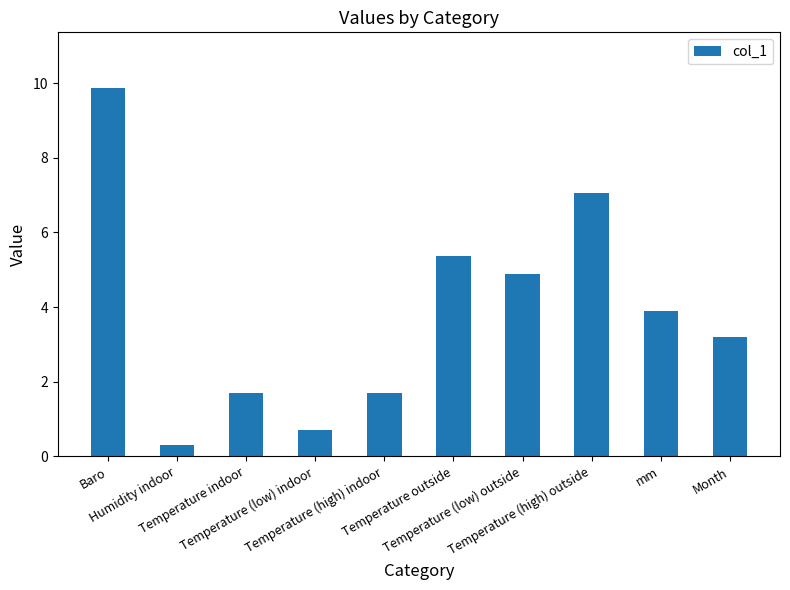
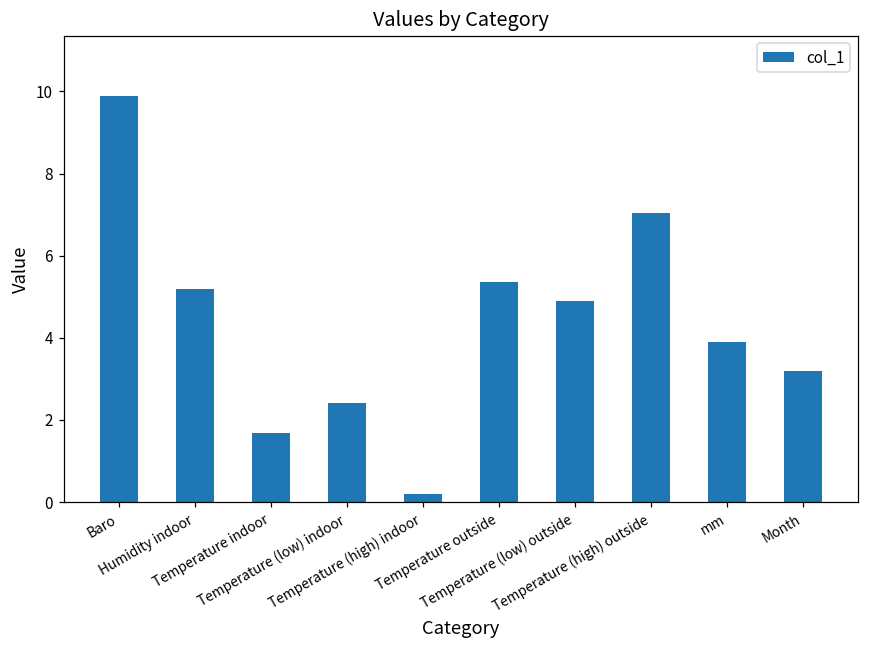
Humidity indoor: 0.3 -> 5.2
Temperature (low) indoor: 0.7 -> 2.4
Temperature (high) indoor: 1.7 -> 0.2
